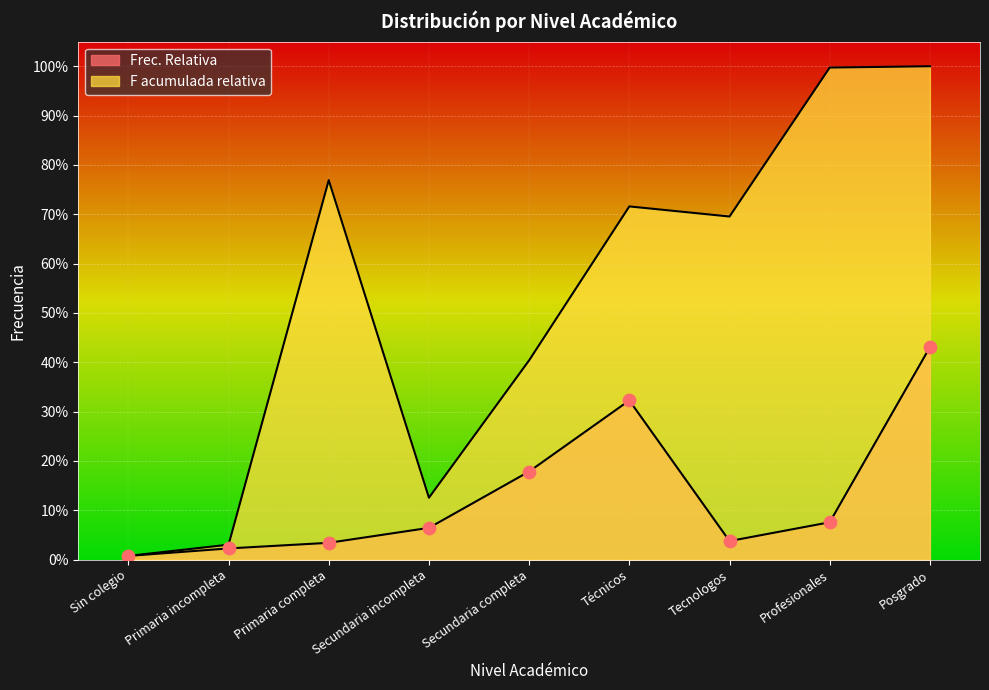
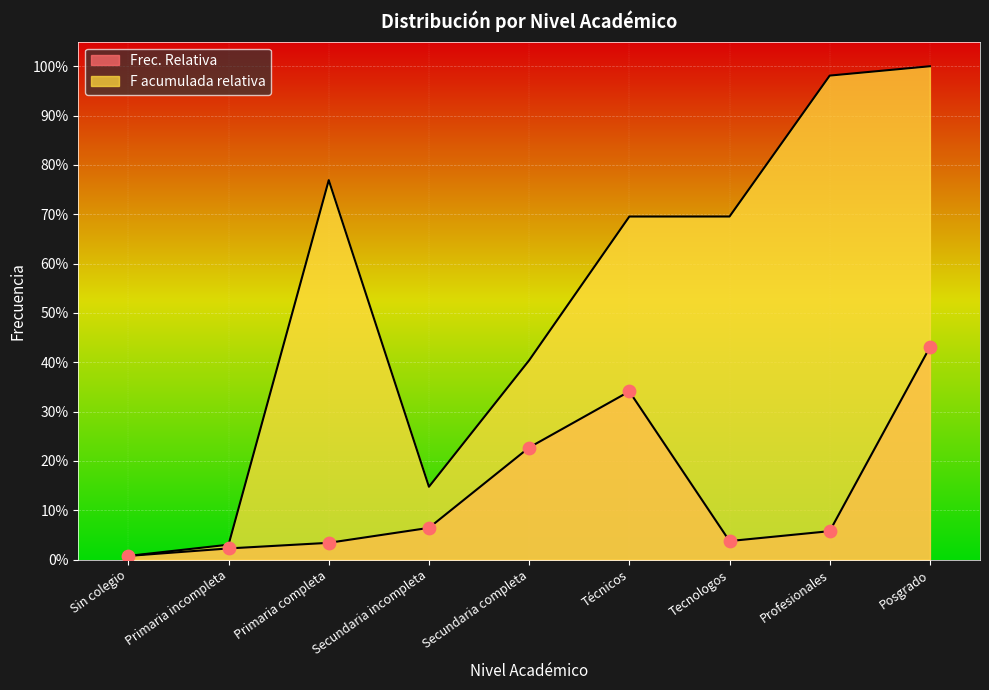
F acumulada relativa, Secundaria incompleta: 13% -> 15%
Frec. Relativa, Secundaria completa: 18% -> 23%
Frec. Relativa, Técnicos: 32% -> 34%
F acumulada relativa, Técnicos: 72% -> 70%
Frec. Relativa, Profesionales: 8% -> 6%
F acumulada relativa, Profesionales: 100% -> 98%
